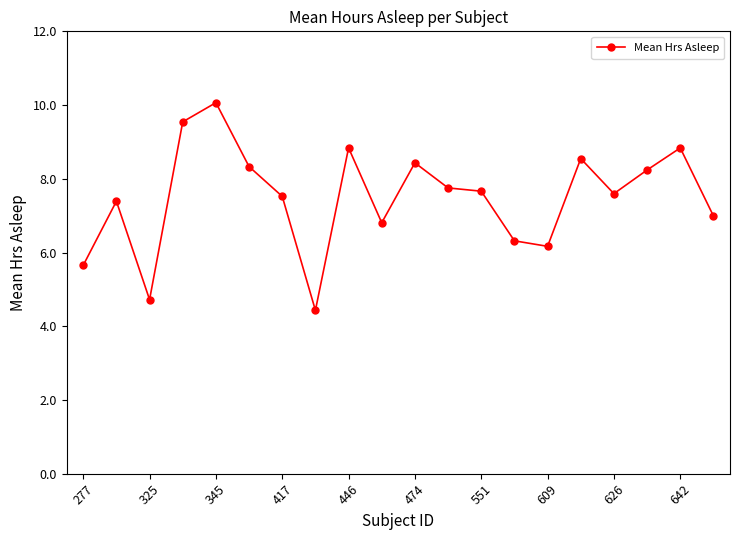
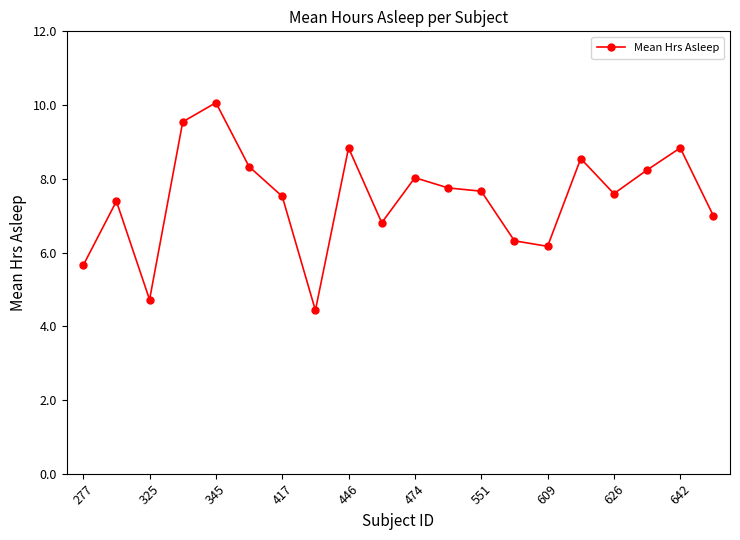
474: 8.4 -> 8.0
